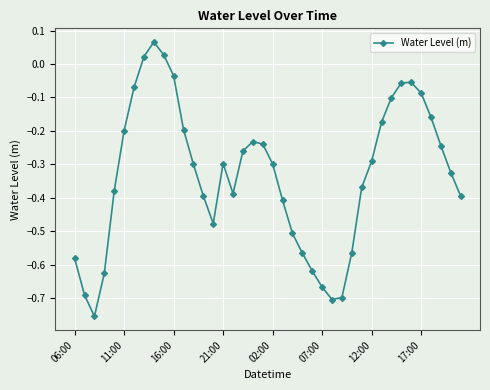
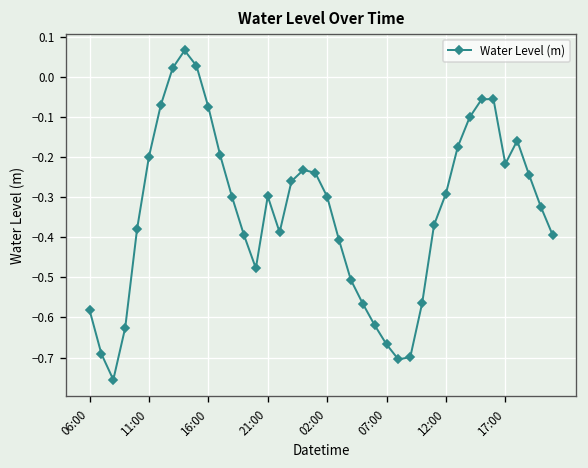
16:00: -0.04 -> -0.08
17:00: -0.09 -> -0.22
